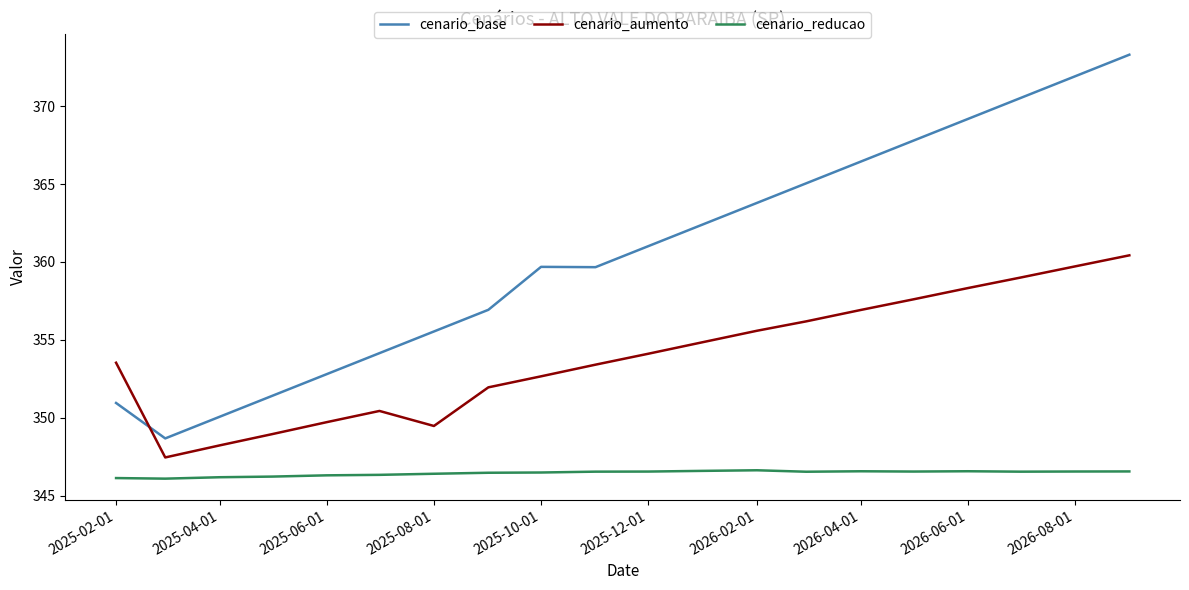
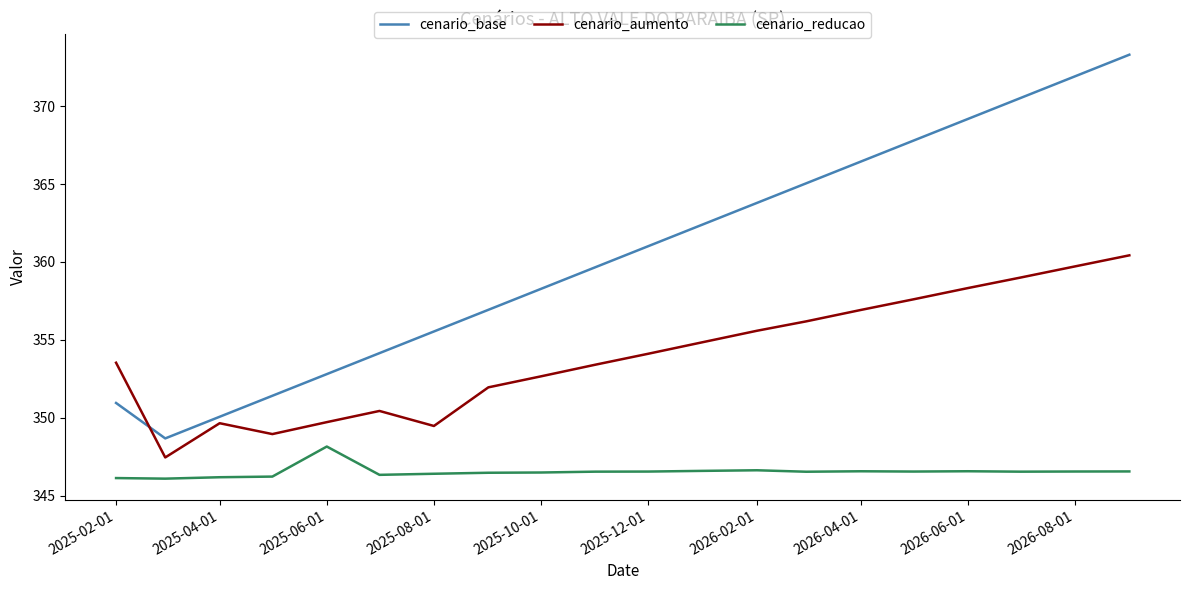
cenario_aumento, 2025-04-01: 348.2 -> 349.6
cenario_reducao, 2025-06-01: 346.3 -> 348.1
cenario_base, 2025-10-01: 359.7 -> 358.3
